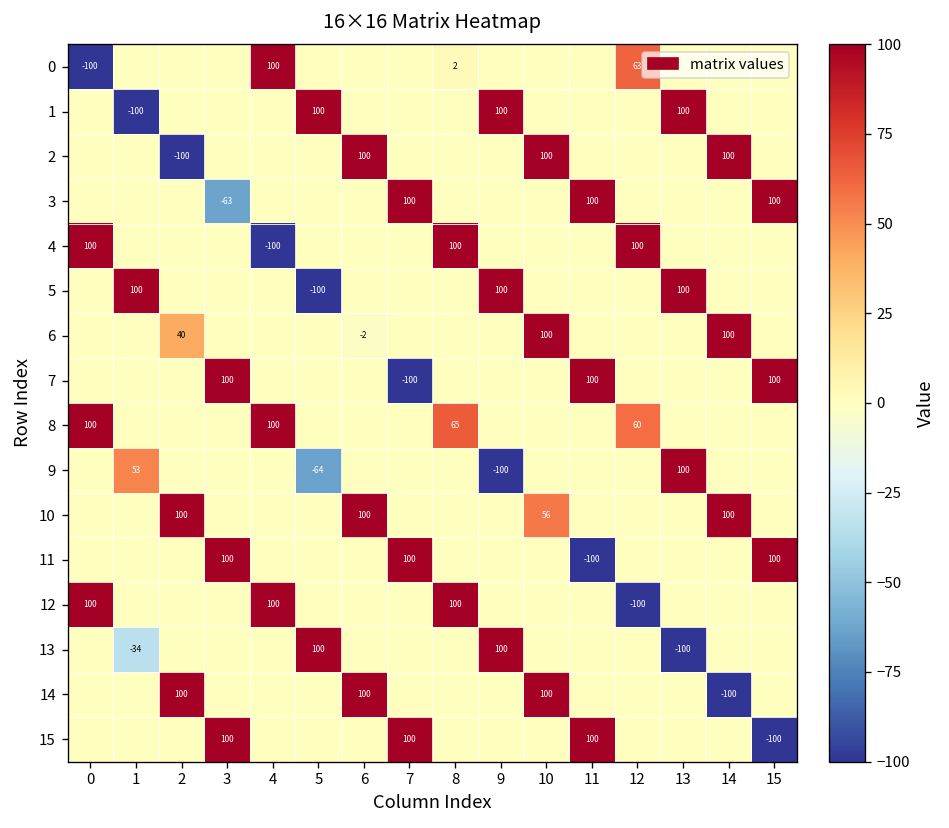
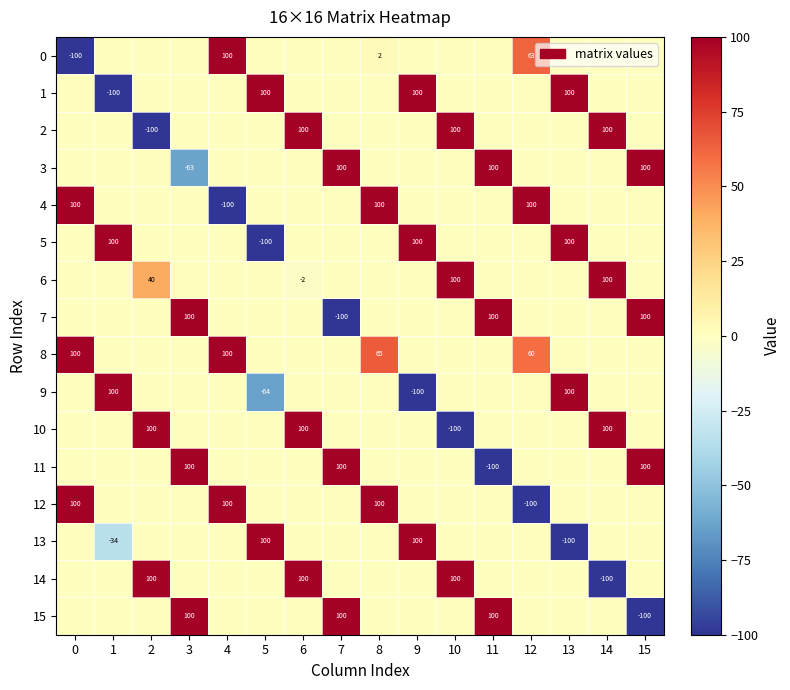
9, 1: 53 -> 100
10, 10: 56 -> -100
